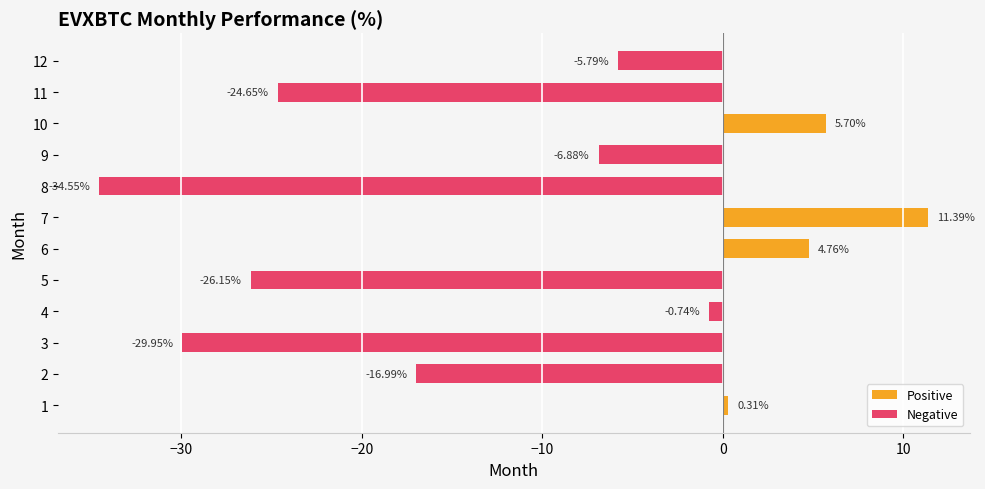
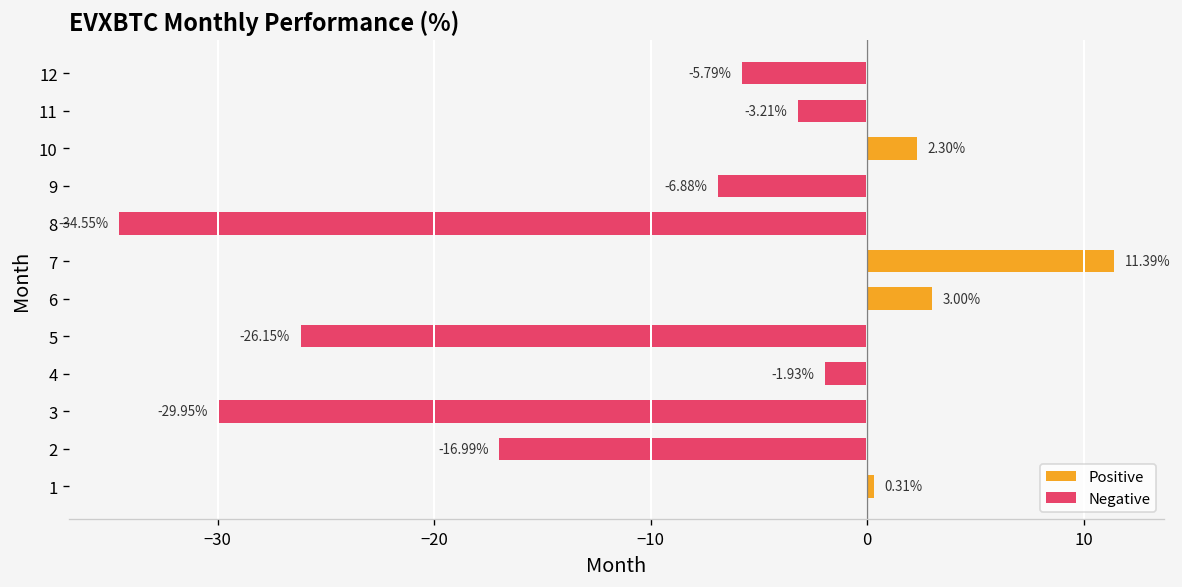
11: -24.65% -> -3.21%
10: 5.70% -> 2.30%
6: 4.76% -> 3.00%
4: -0.74% -> -1.93%
